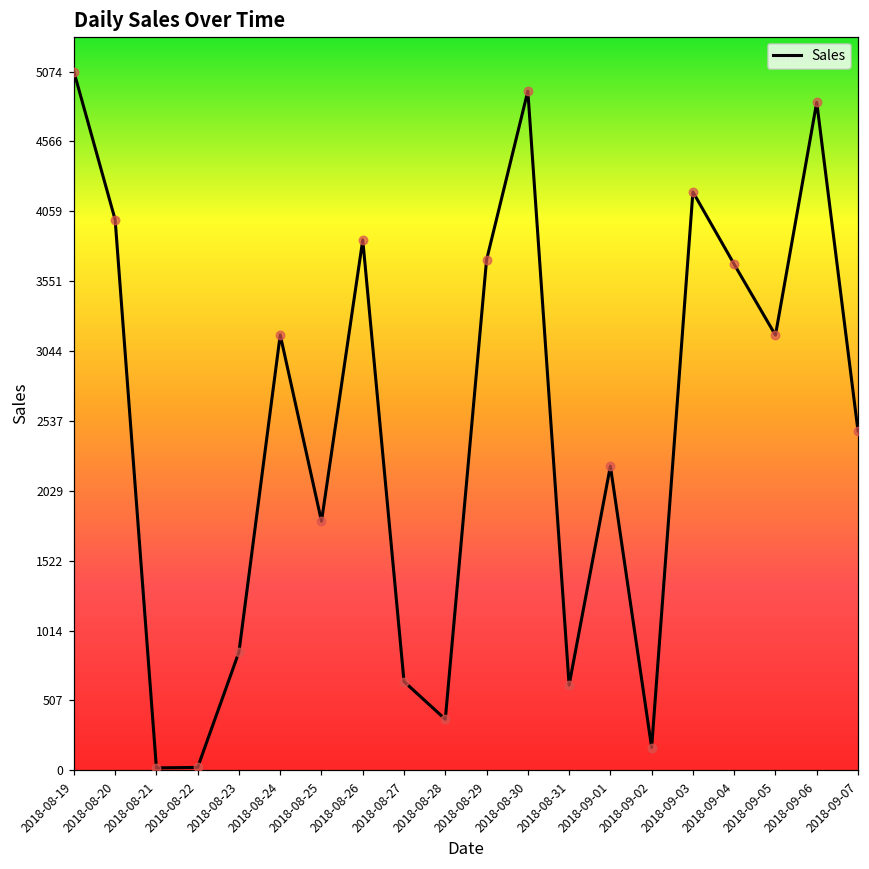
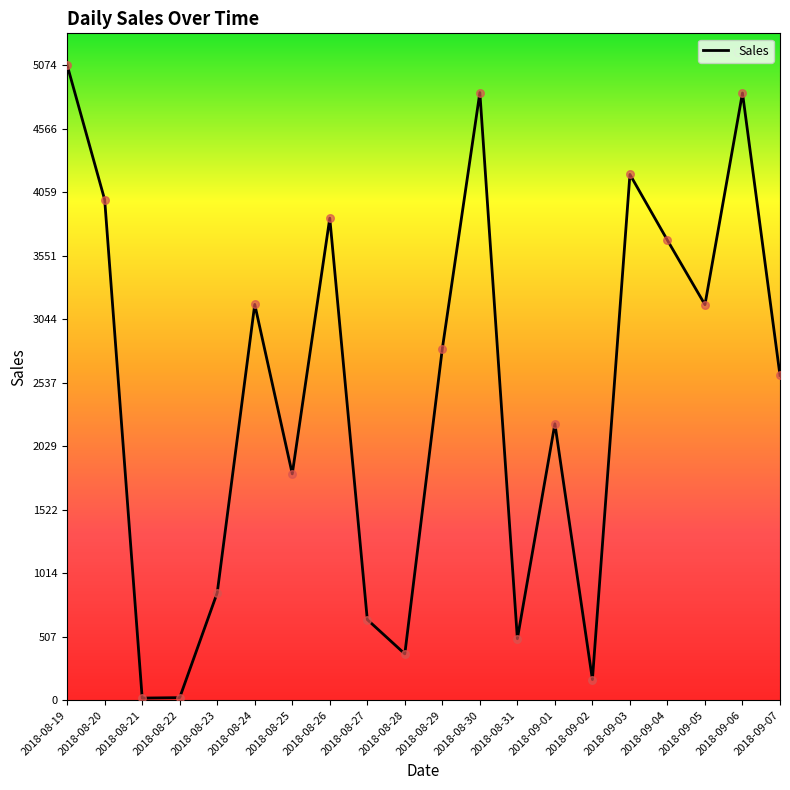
2018-08-29: 3710 -> 2810
2018-08-30: 4930 -> 4850
2018-08-31: 620 -> 490
2018-09-07: 2460 -> 2600
